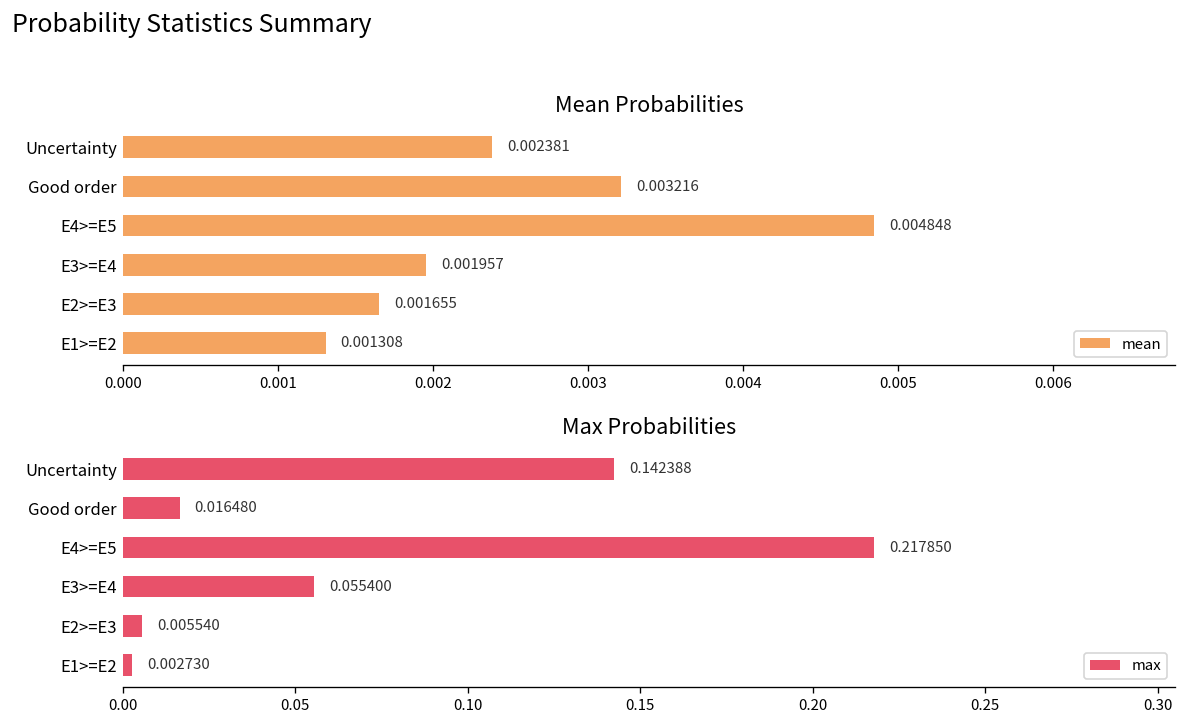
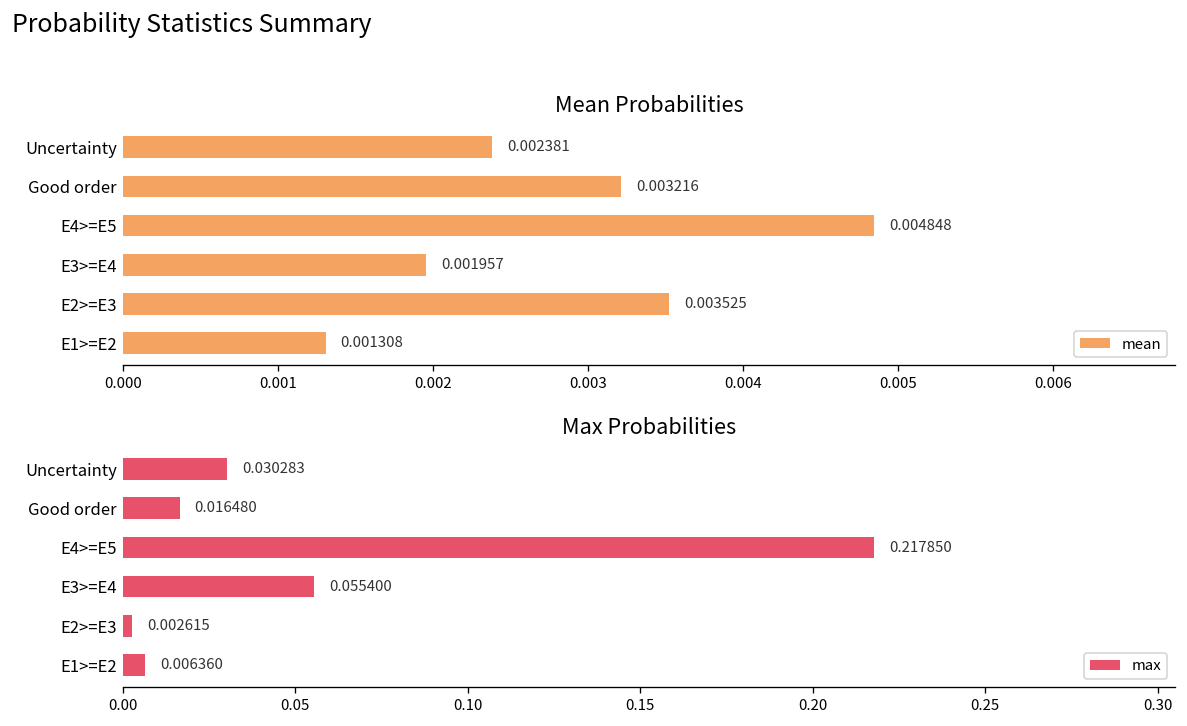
Mean Probabilities, E2>=E3: 0.001655 -> 0.003525
Max Probabilities, Uncertainty: 0.142388 -> 0.030283
Max Probabilities, E2>=E3: 0.005540 -> 0.002615
Max Probabilities, E1>=E2: 0.002730 -> 0.006360
